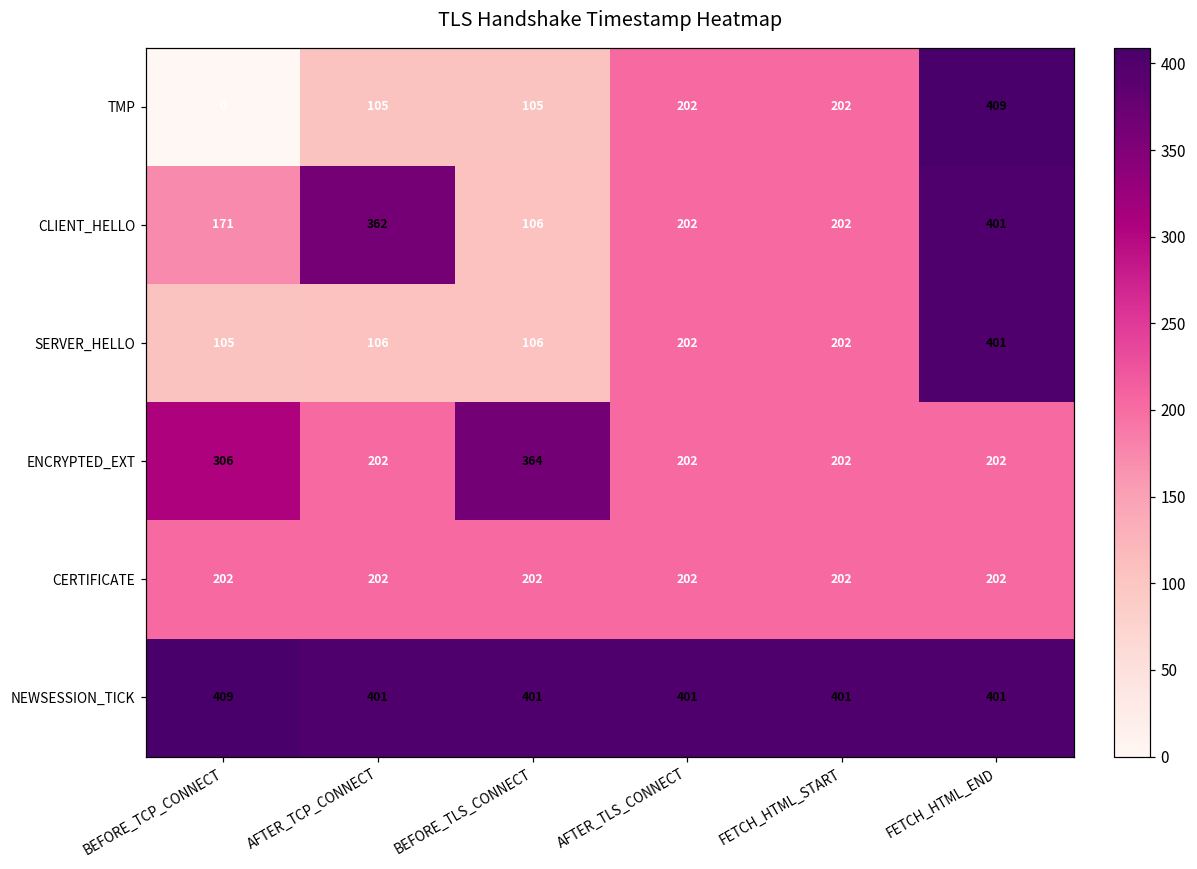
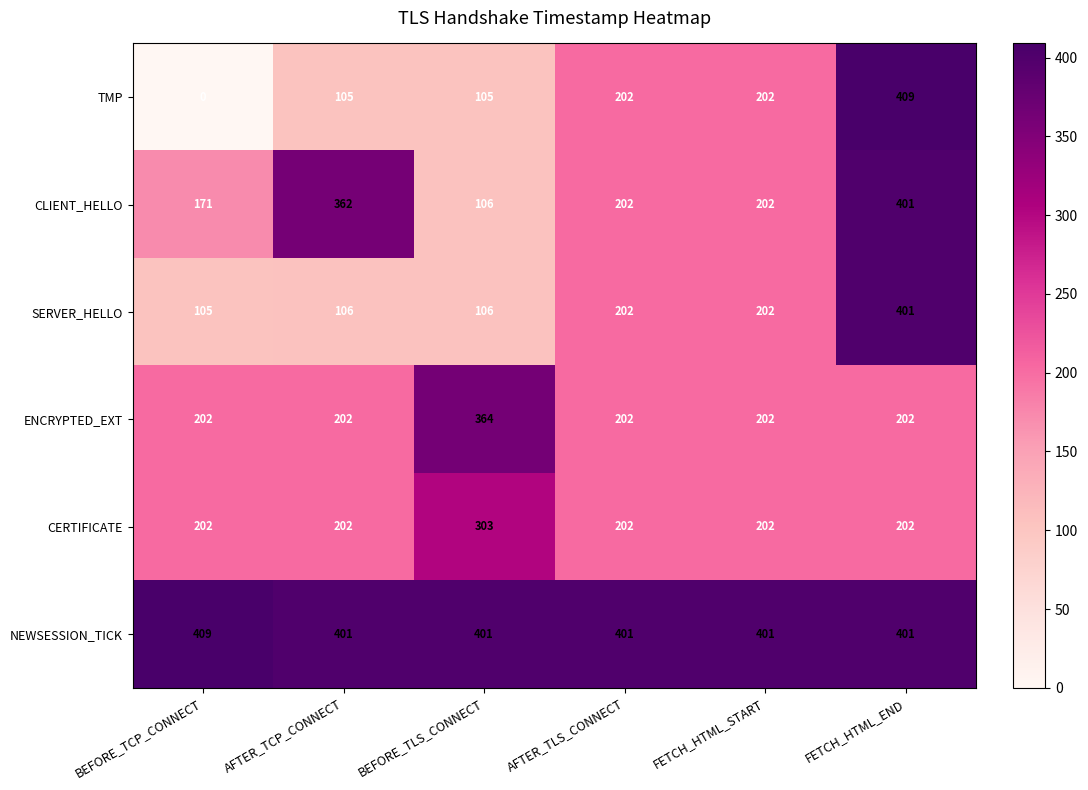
ENCRYPTED_EXT, BEFORE_TCP_CONNECT: 306 -> 202
CERTIFICATE, BEFORE_TLS_CONNECT: 202 -> 303
